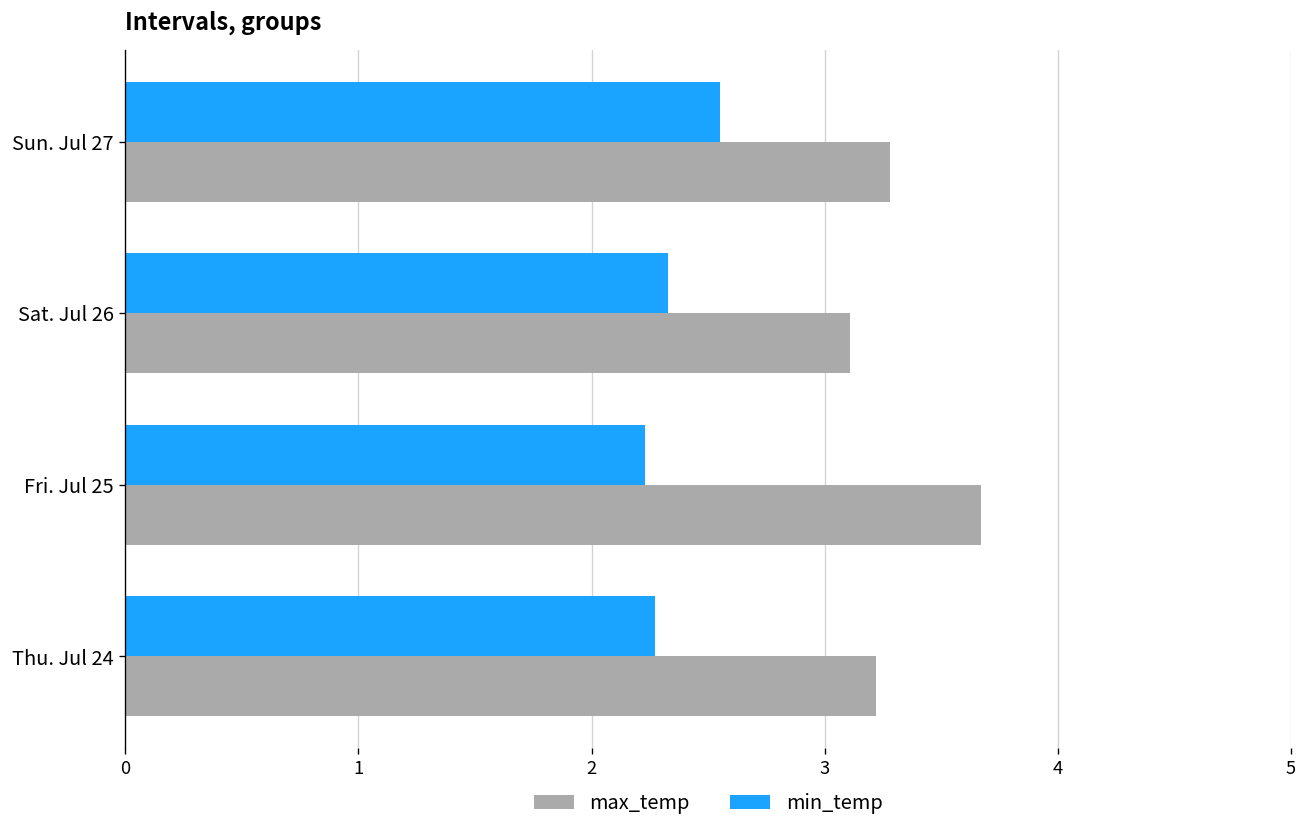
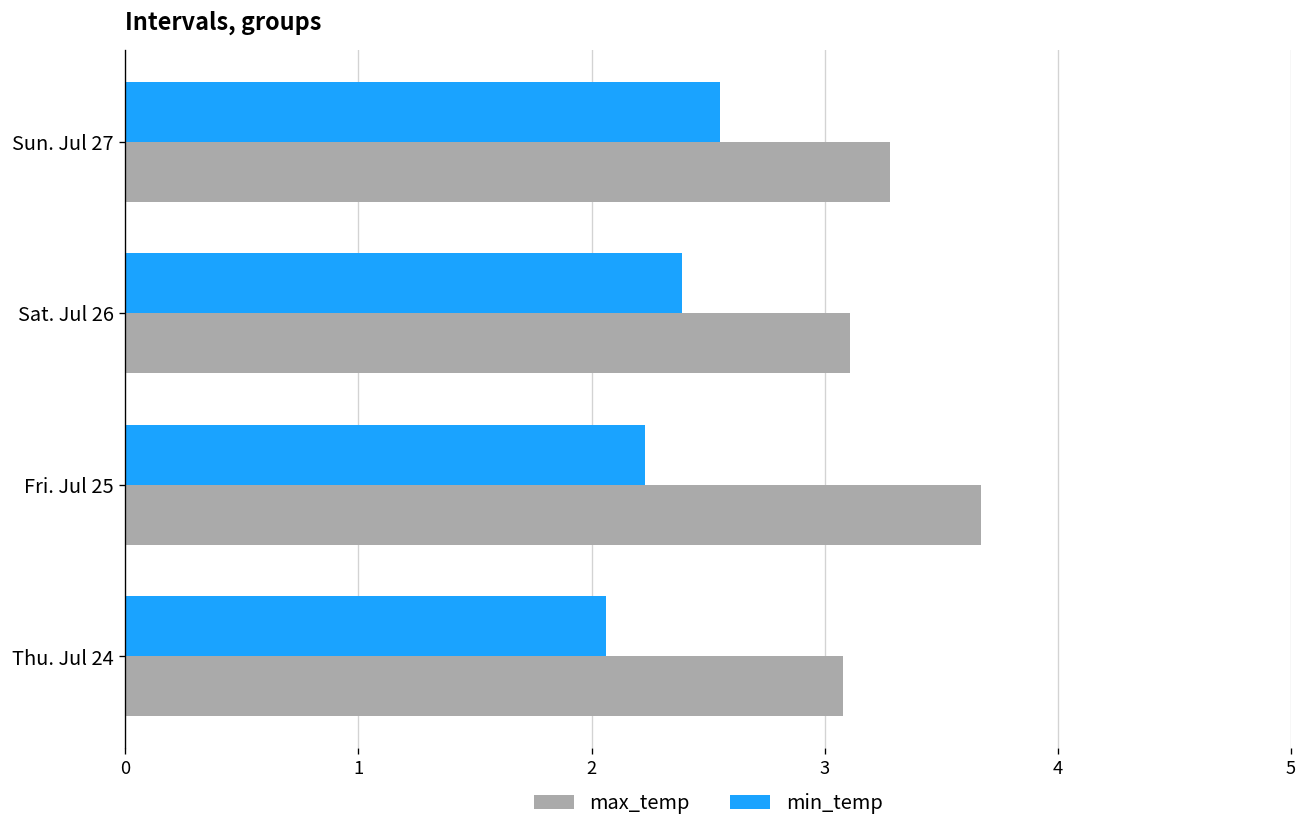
min_temp, Sat. Jul 26: 2.33 -> 2.39
min_temp, Thu. Jul 24: 2.27 -> 2.06
max_temp, Thu. Jul 24: 3.22 -> 3.08
